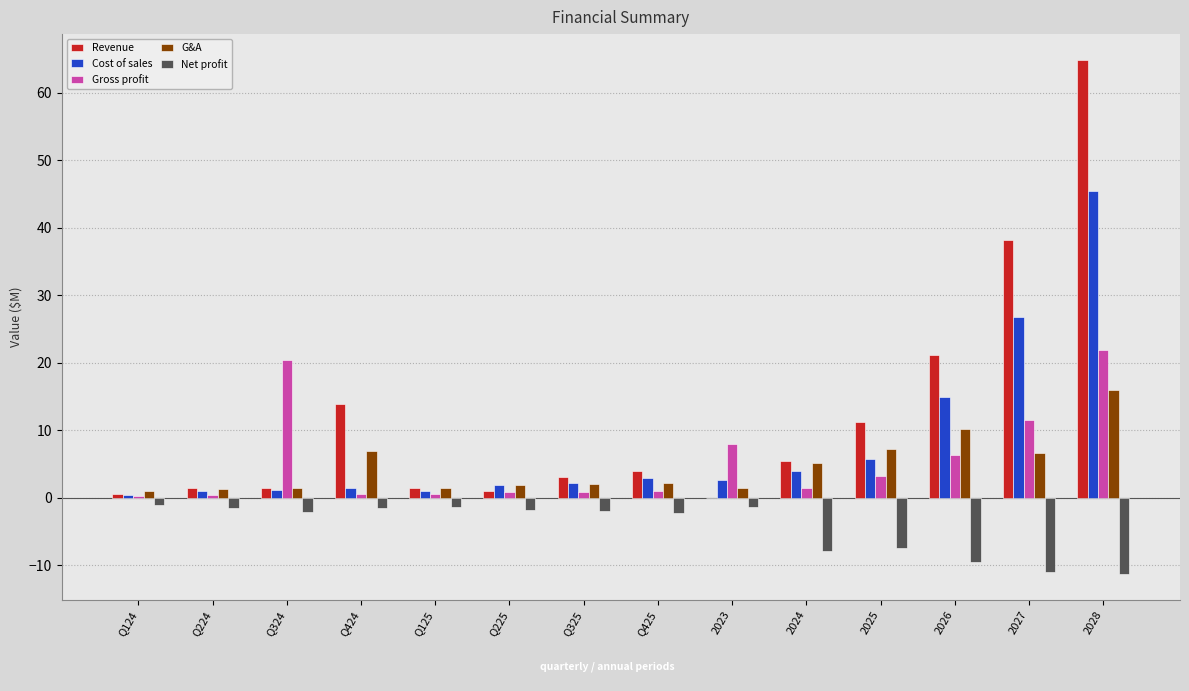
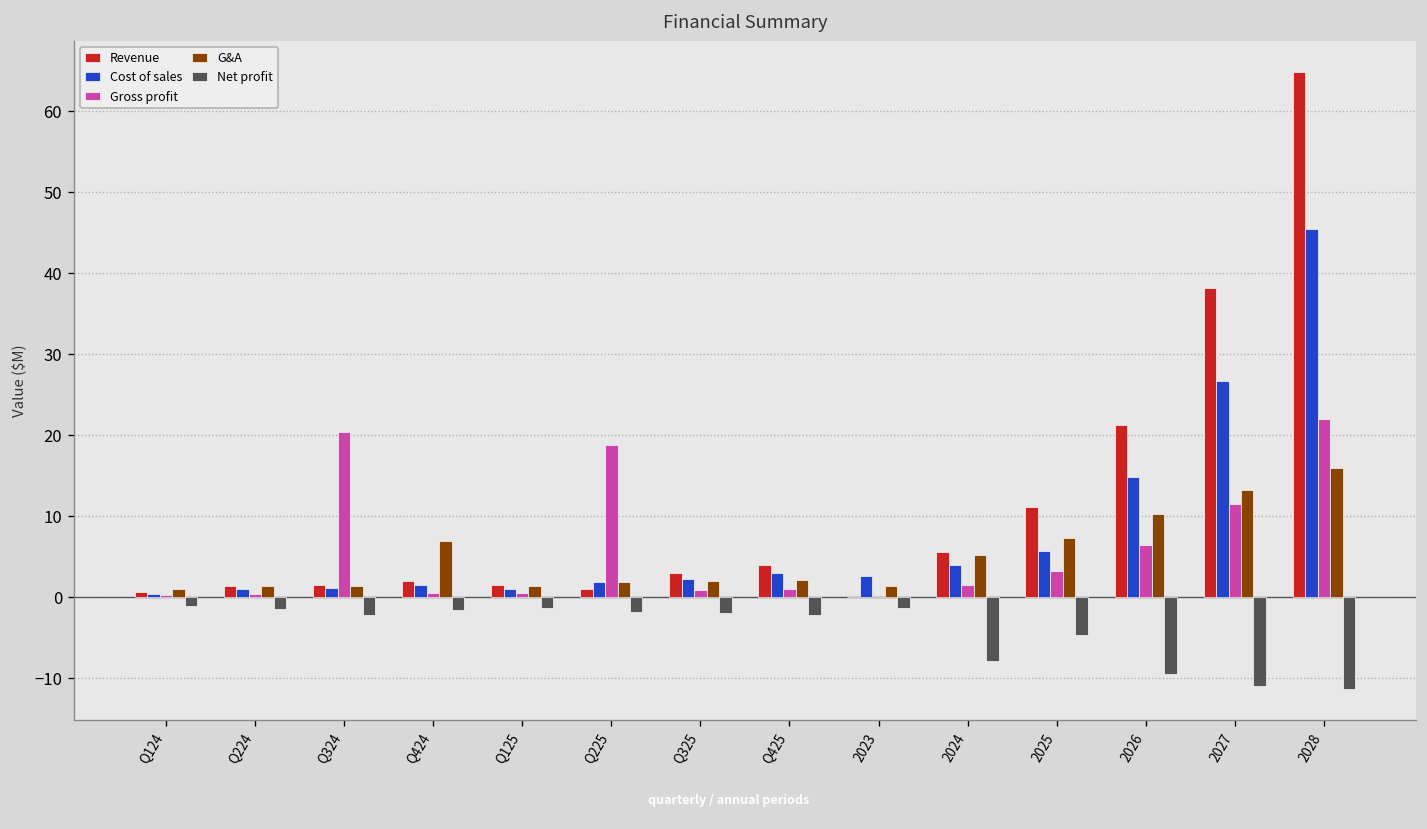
Revenue, Q424: 14 -> 2
Gross profit, Q225: 1 -> 19
Gross profit, 2023: 8 -> 0
Net profit, 2025: -7 -> -5
G&A, 2027: 7 -> 13
